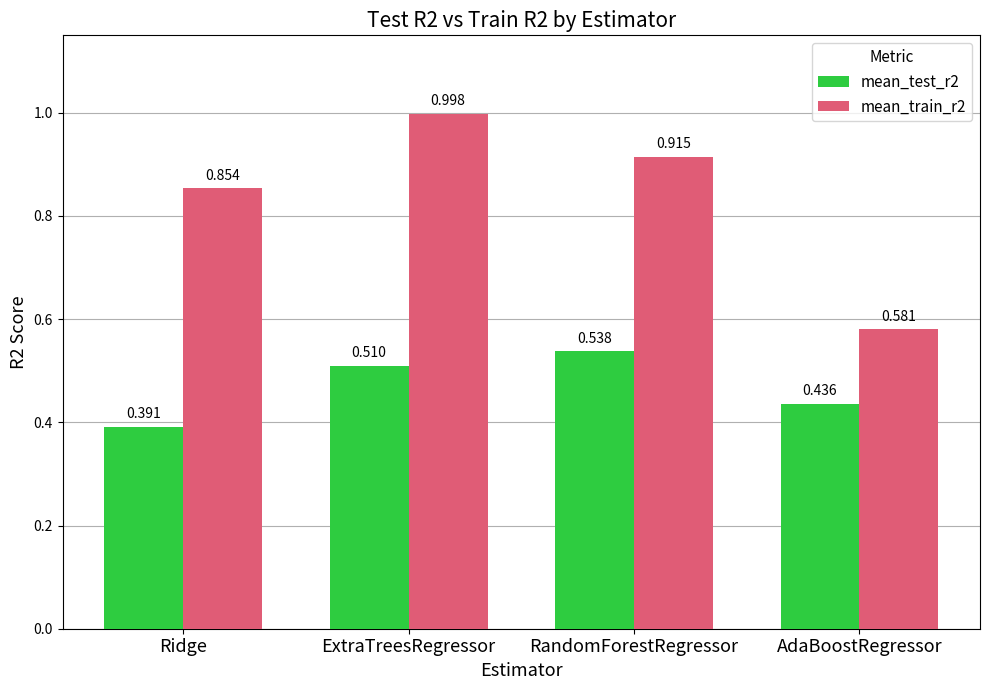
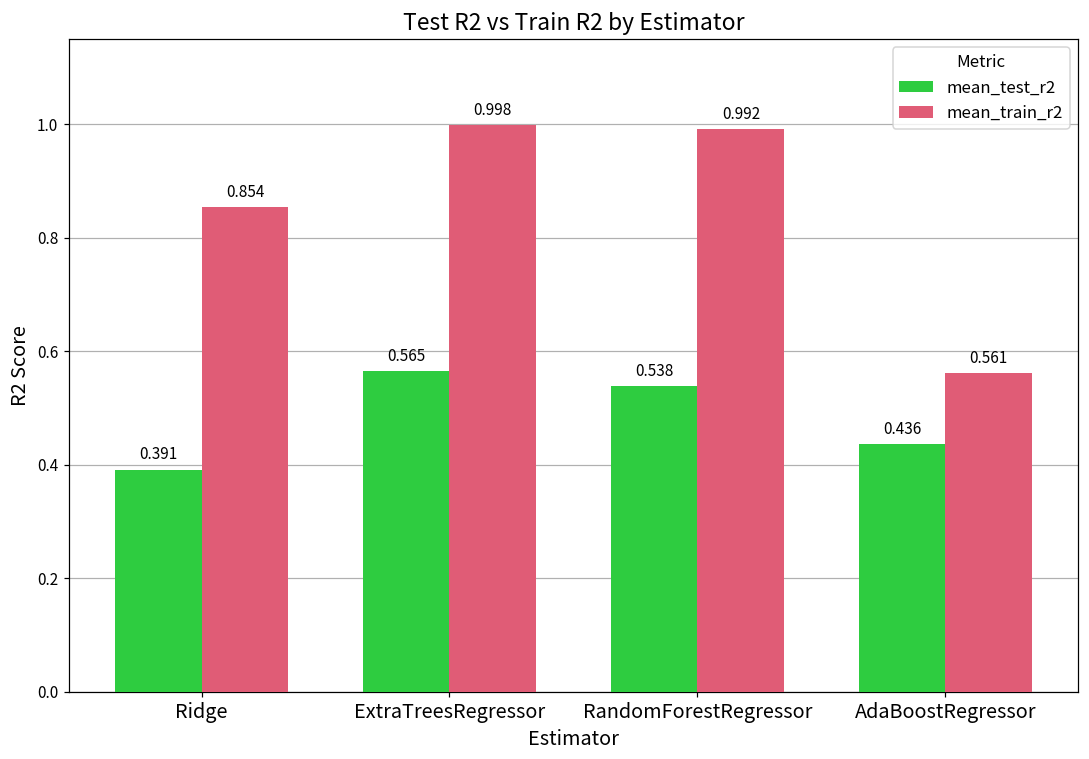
mean_test_r2, ExtraTreesRegressor: 0.510 -> 0.565
mean_train_r2, RandomForestRegressor: 0.915 -> 0.992
mean_train_r2, AdaBoostRegressor: 0.581 -> 0.561
